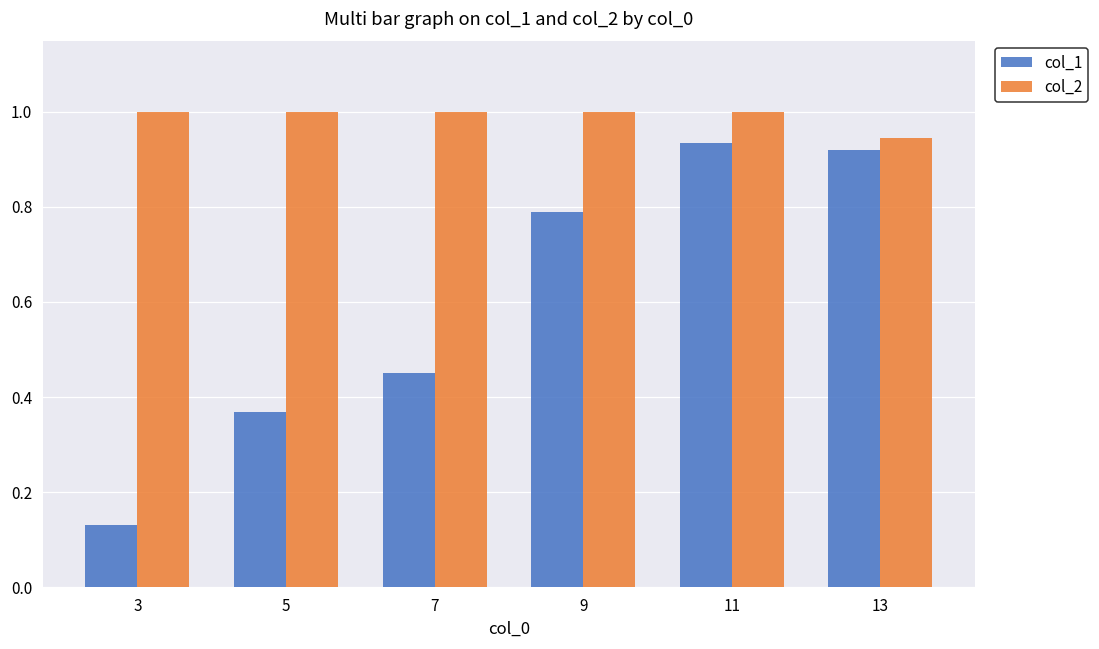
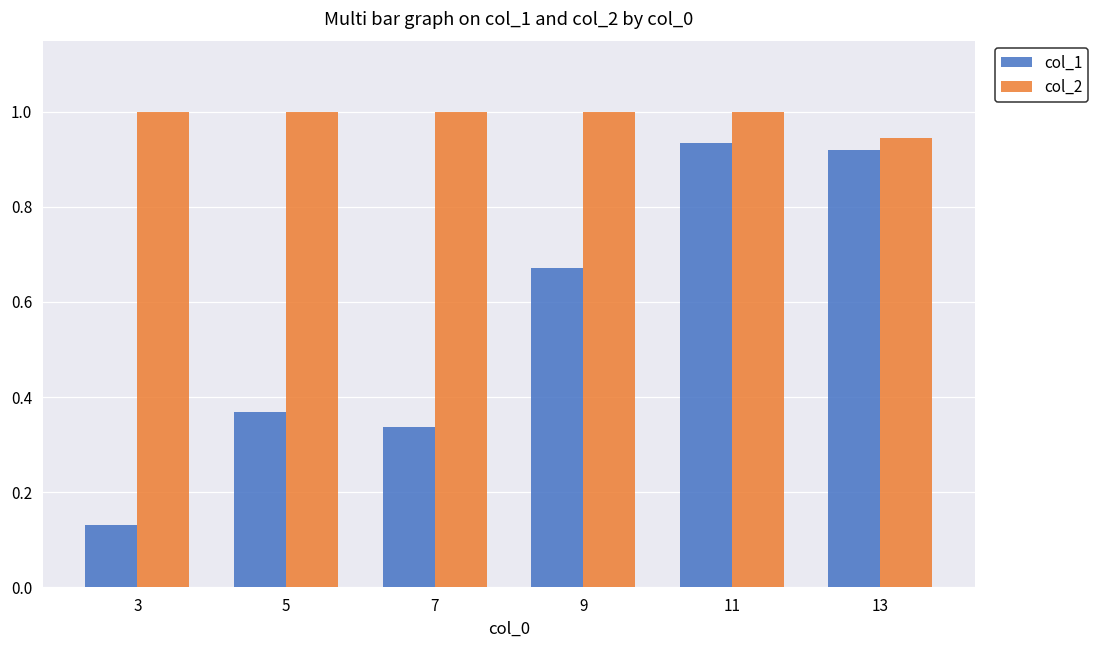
col_1, 7: 0.45 -> 0.34
col_1, 9: 0.79 -> 0.67
